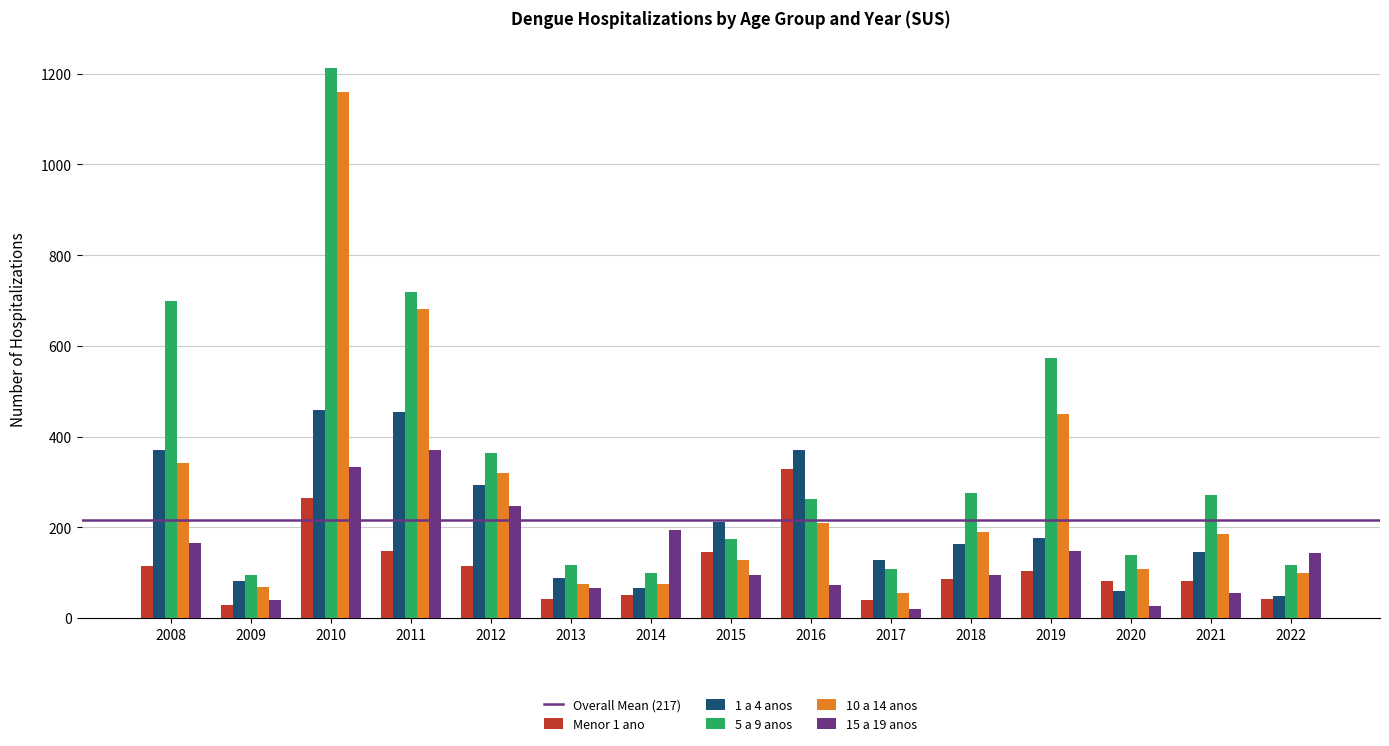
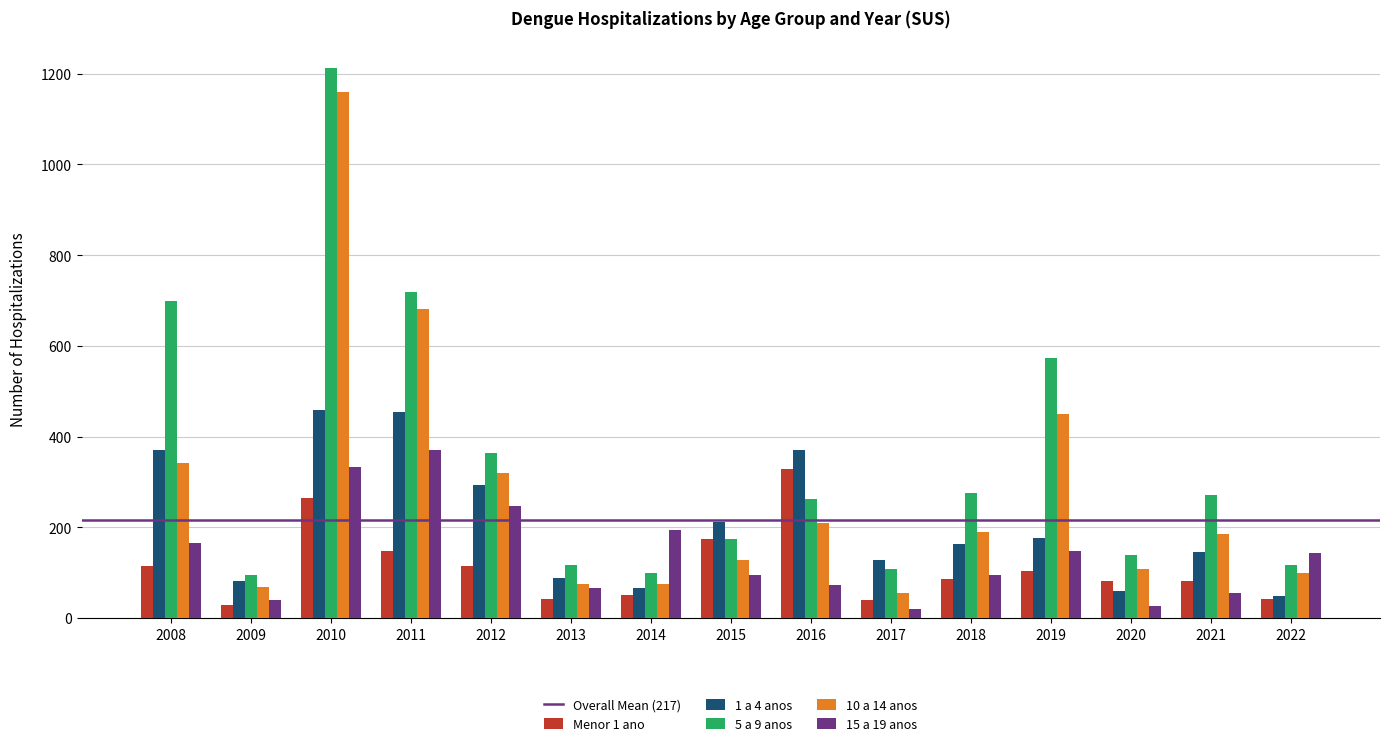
Menor 1 ano, 2015: 150 -> 180
